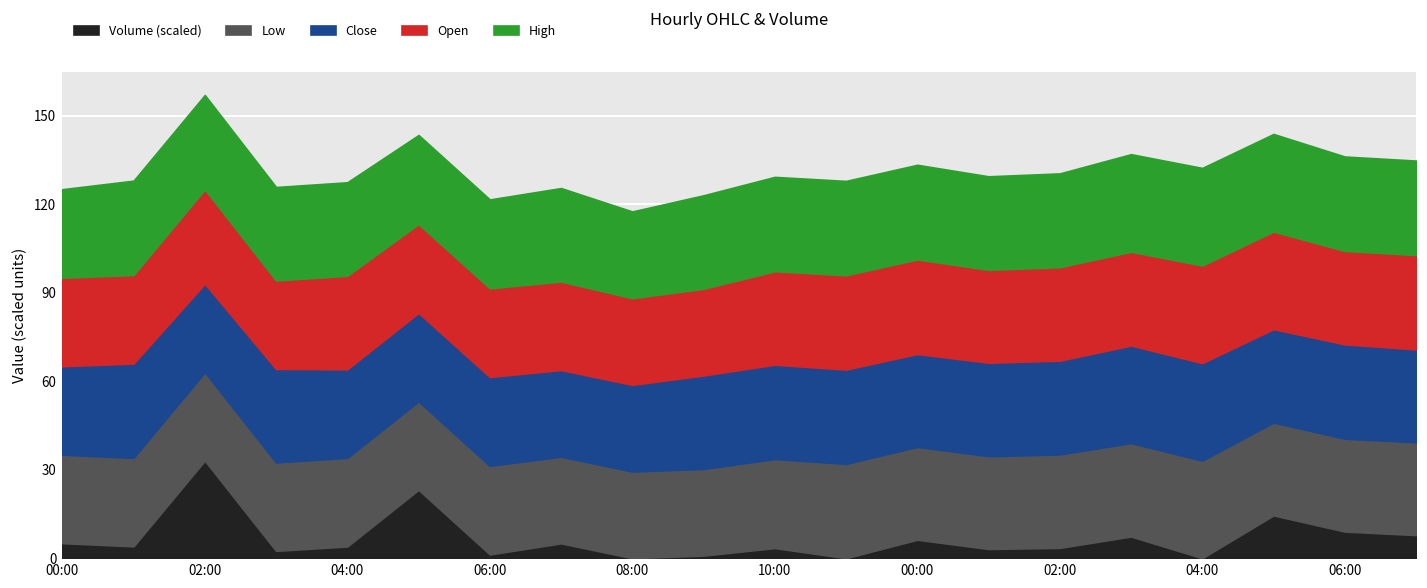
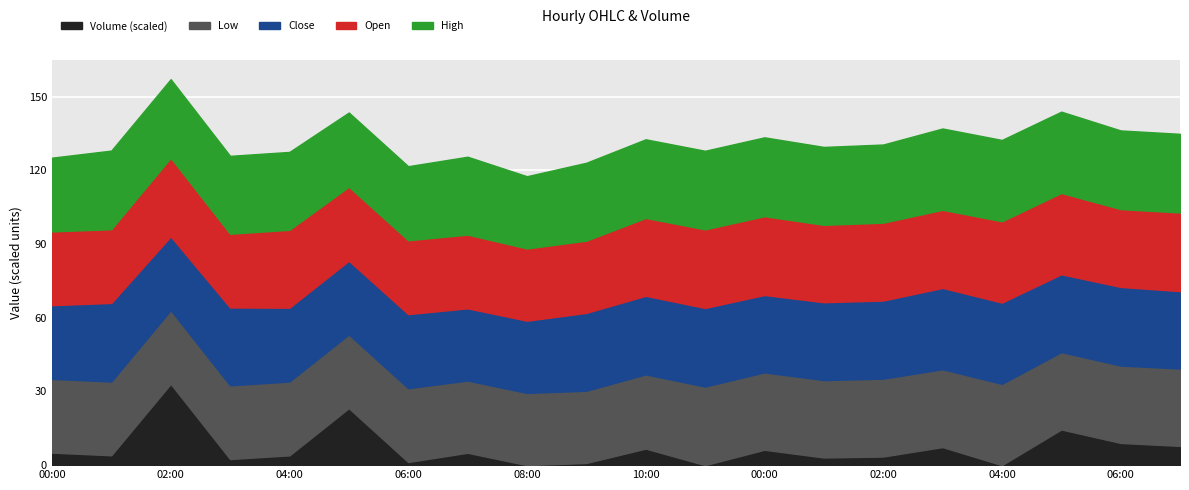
Volume (scaled), 10:00: 3 -> 7
